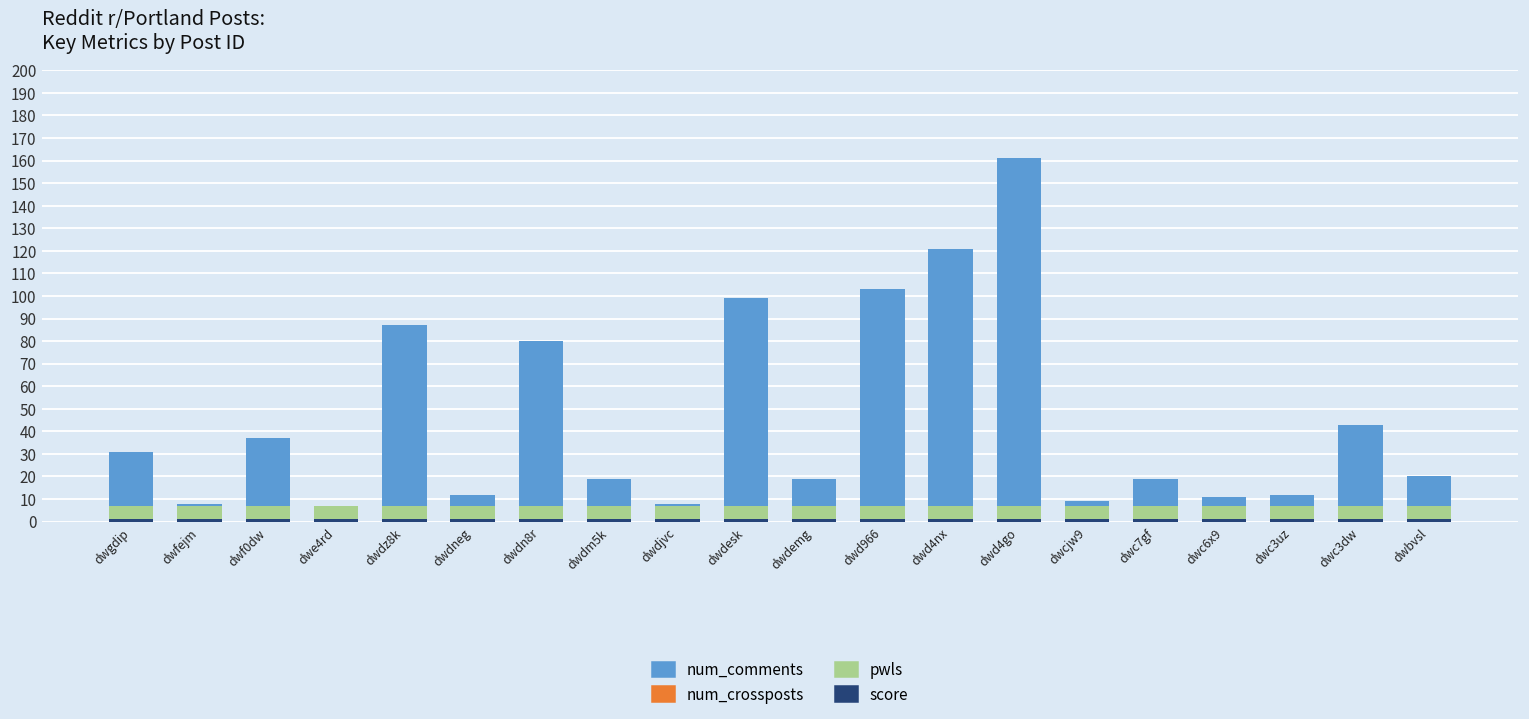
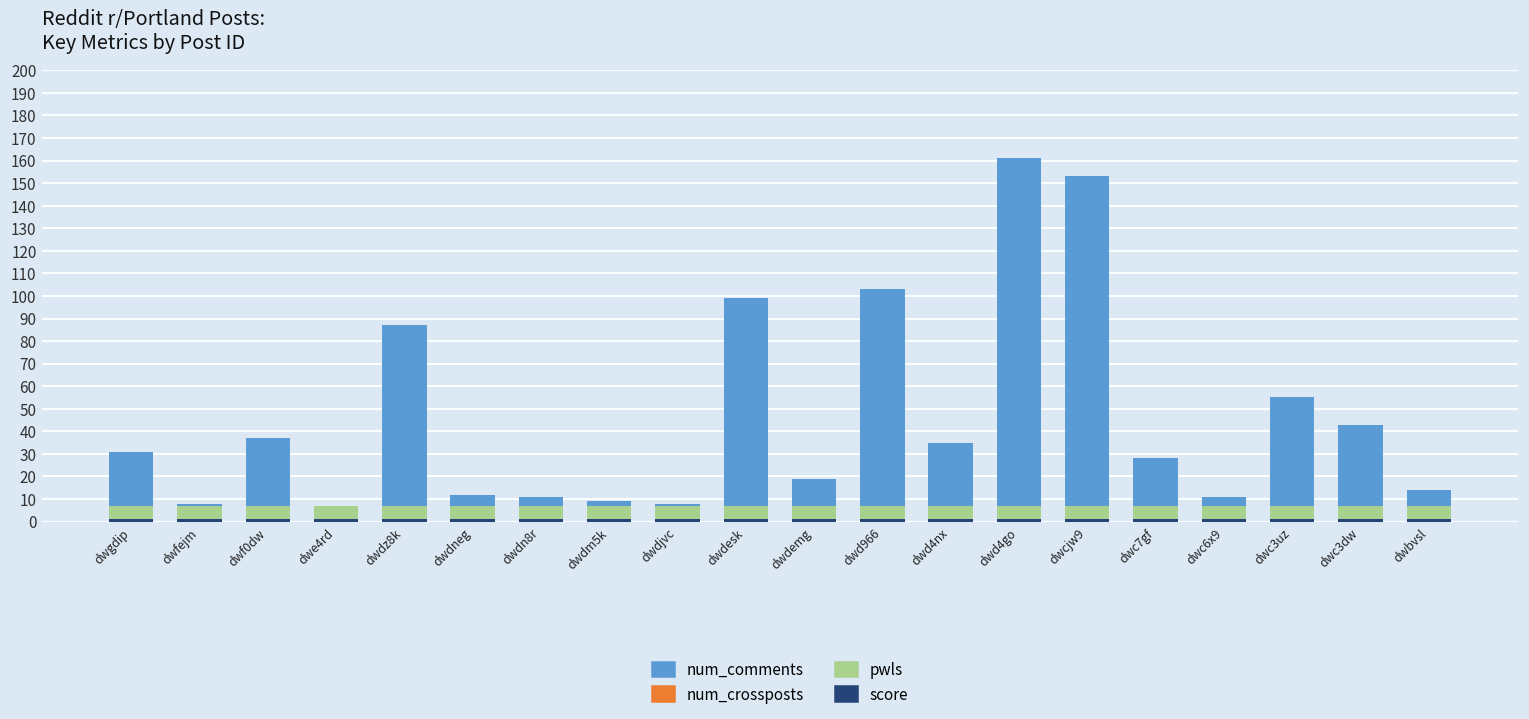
num_comments, dwdn8r: 73 -> 4
num_comments, dwdm5k: 12 -> 2
num_comments, dwd4nx: 114 -> 28
num_comments, dwcjw9: 2 -> 146
num_comments, dwc7gf: 12 -> 21
num_comments, dwc3uz: 5 -> 48
num_comments, dwbvsl: 13 -> 7
